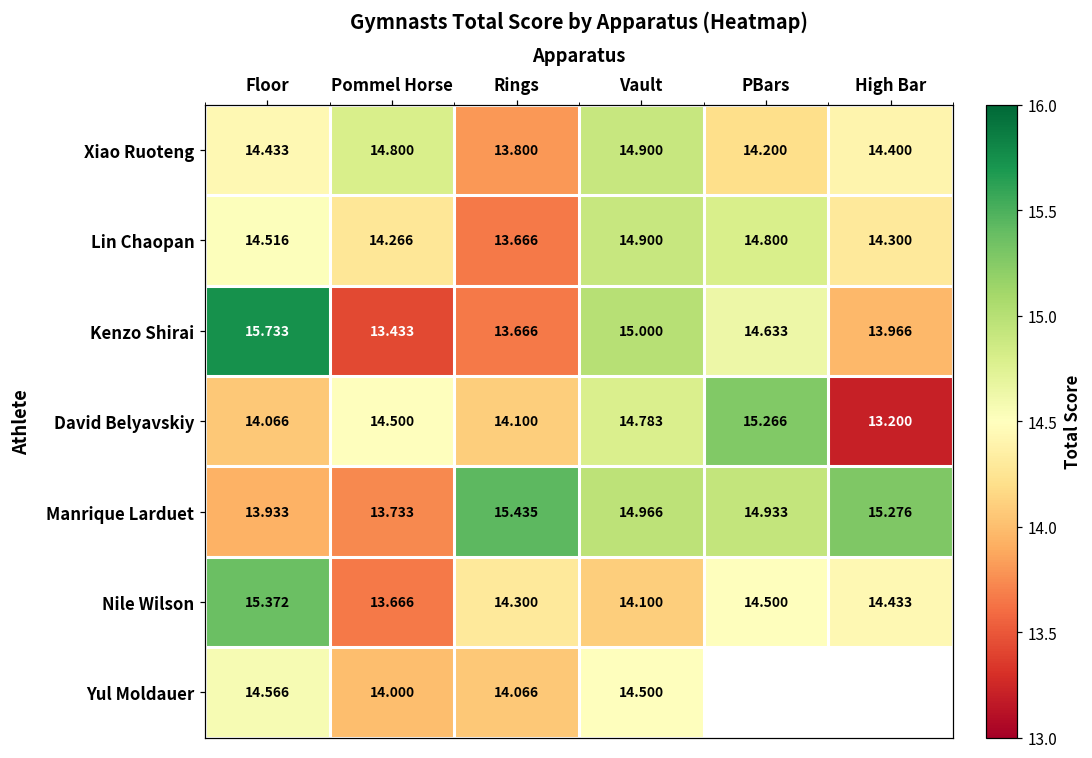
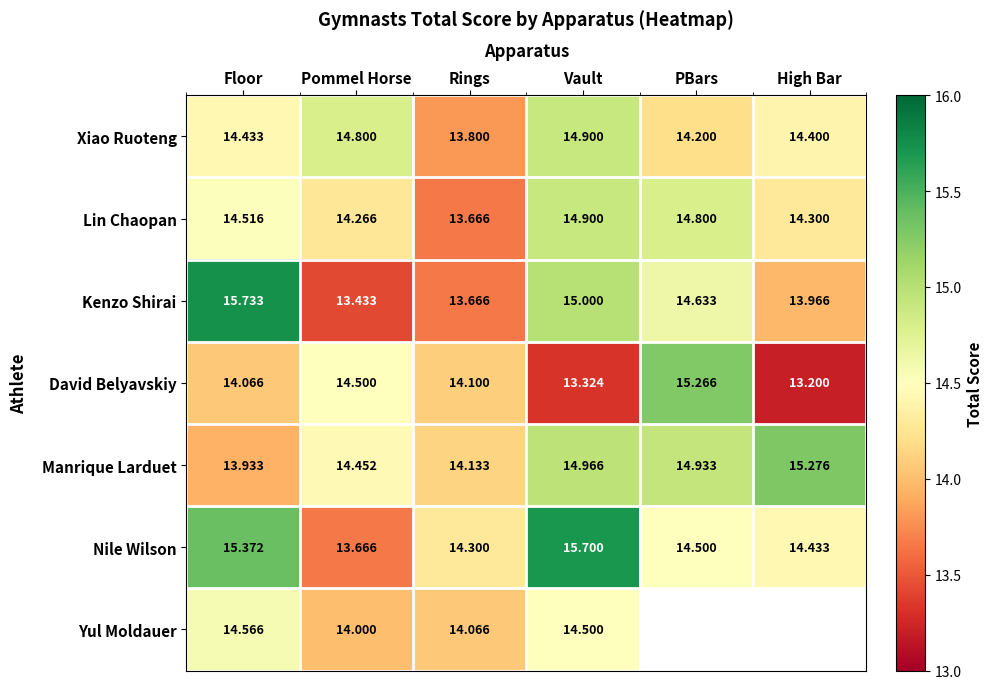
David Belyavskiy, Vault: 14.783 -> 13.324
Manrique Larduet, Pommel Horse: 13.733 -> 14.452
Manrique Larduet, Rings: 15.435 -> 14.133
Nile Wilson, Vault: 14.100 -> 15.700
